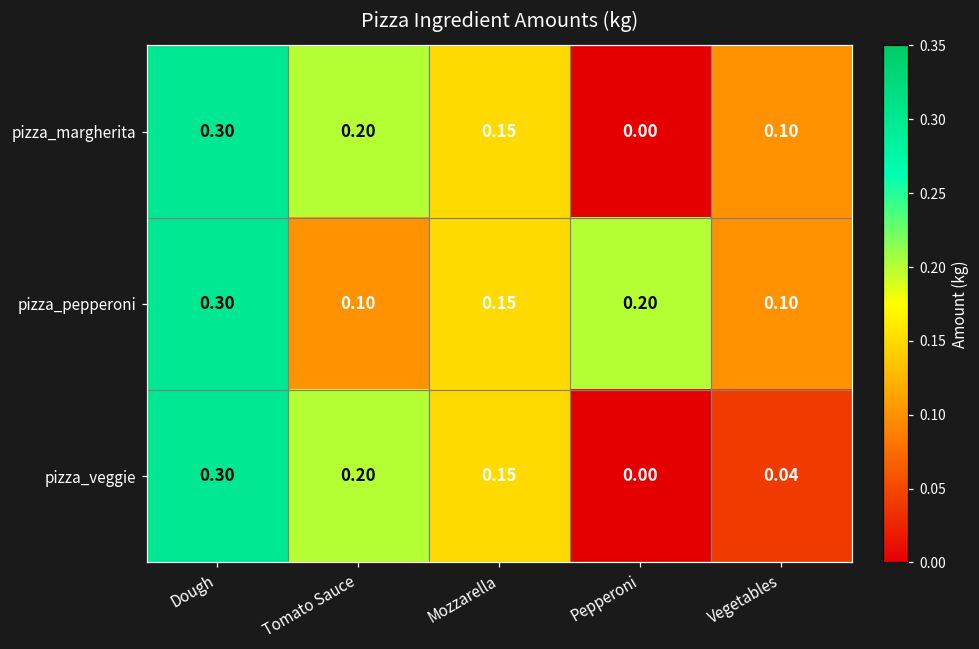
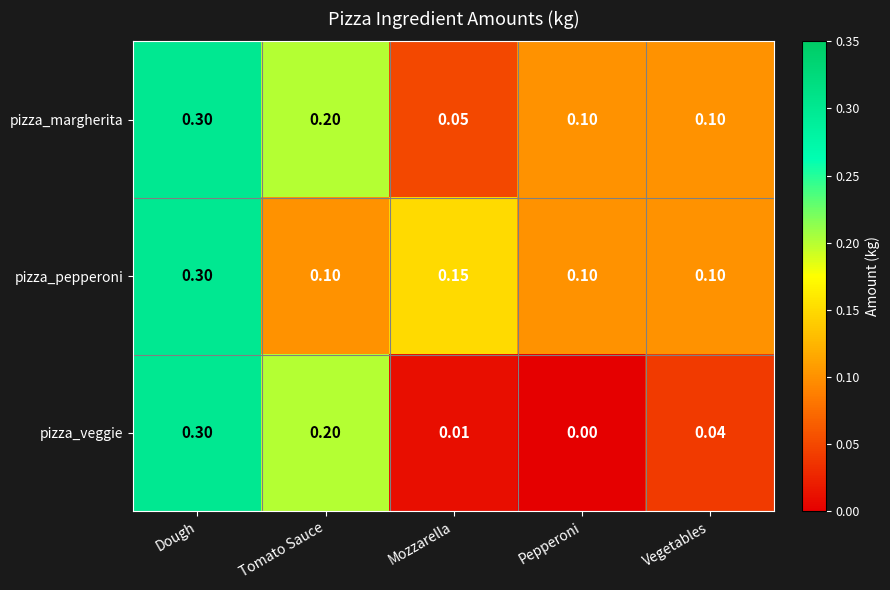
pizza_margherita, Mozzarella: 0.15 -> 0.05
pizza_margherita, Pepperoni: 0.00 -> 0.10
pizza_pepperoni, Pepperoni: 0.20 -> 0.10
pizza_veggie, Mozzarella: 0.15 -> 0.01
